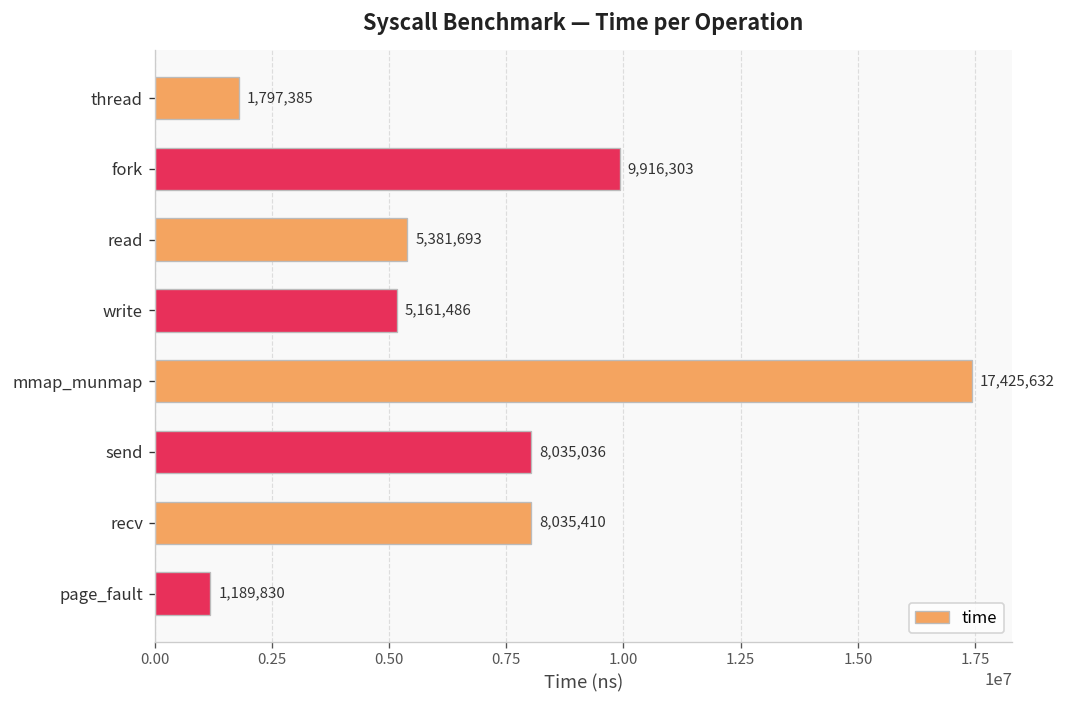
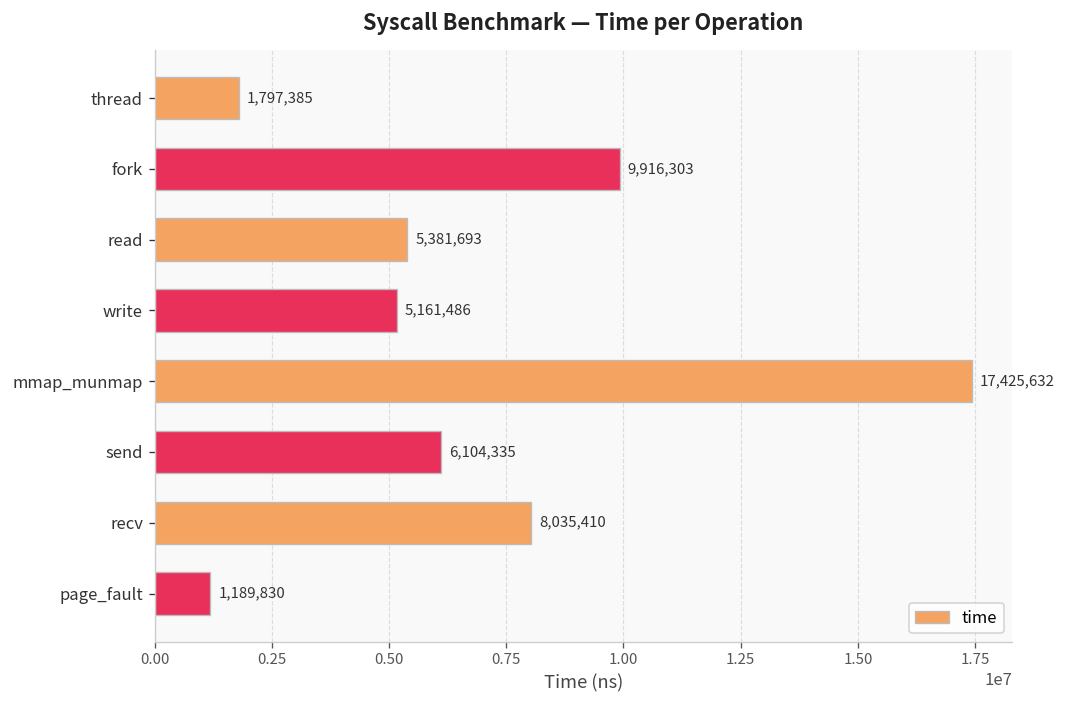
send: 8,035,036 -> 6,104,335
